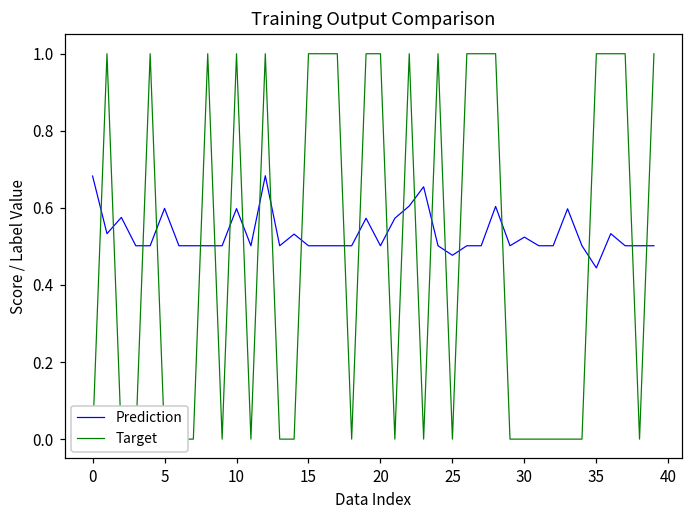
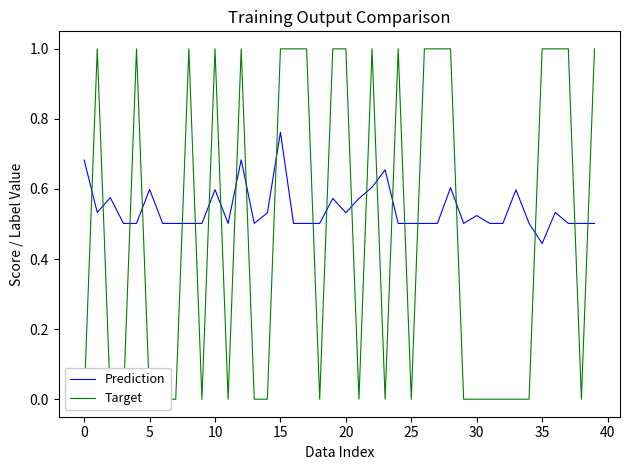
Prediction, 15: 0.50 -> 0.76
Prediction, 20: 0.50 -> 0.53
Prediction, 25: 0.48 -> 0.50
